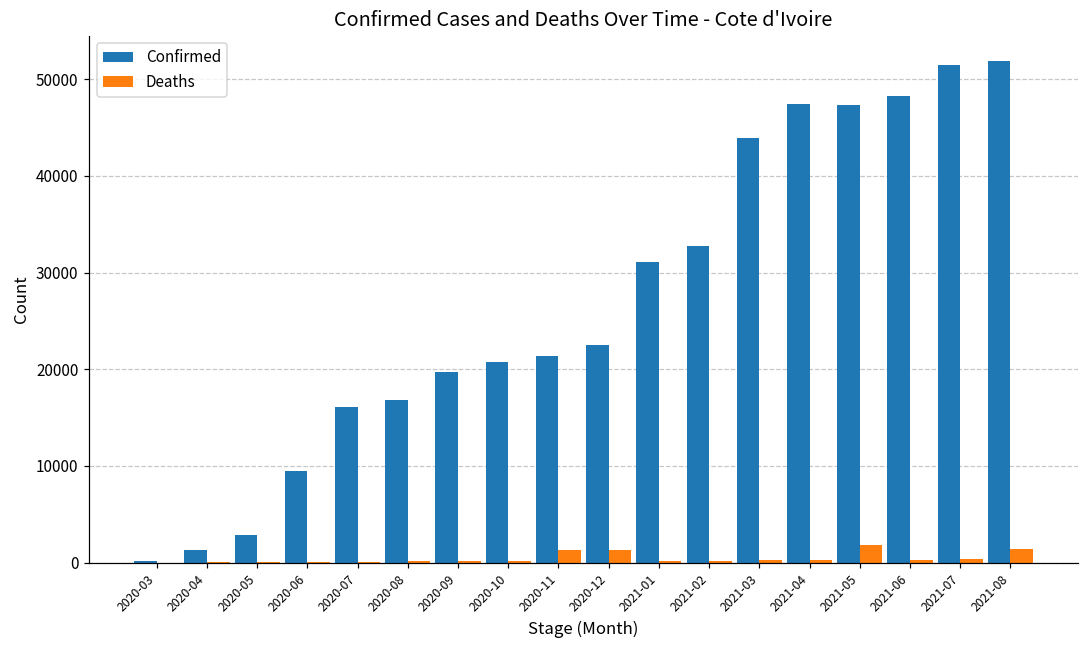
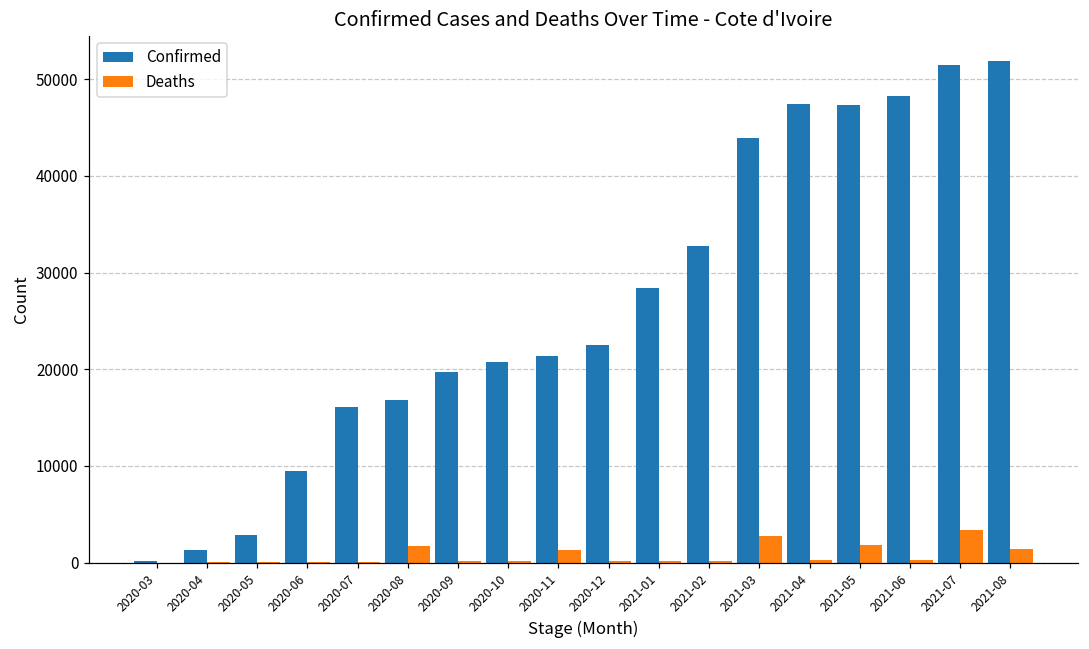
Deaths, 2020-08: 0 -> 2000
Deaths, 2020-12: 1000 -> 0
Confirmed, 2021-01: 31000 -> 28000
Deaths, 2021-03: 0 -> 3000
Deaths, 2021-07: 0 -> 3000
